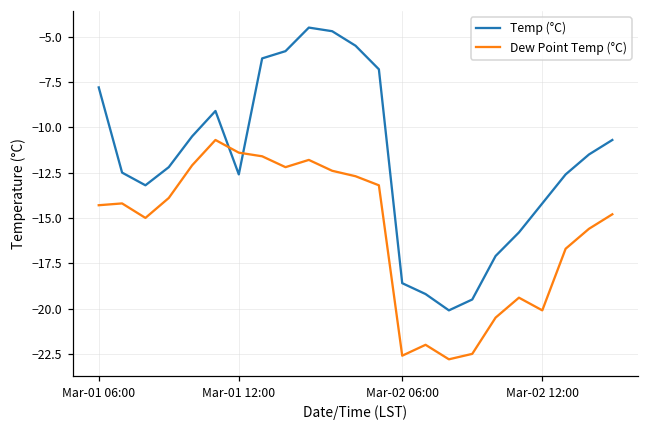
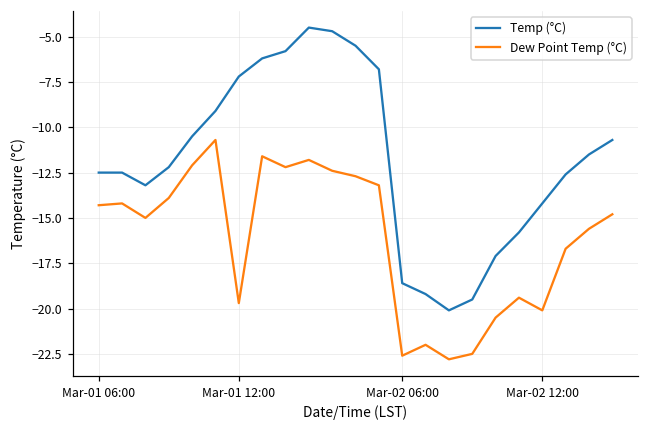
Temp (°C), Mar-01 06:00: -7.8 -> -12.5
Temp (°C), Mar-01 12:00: -12.6 -> -7.2
Dew Point Temp (°C), Mar-01 12:00: -11.4 -> -19.7
